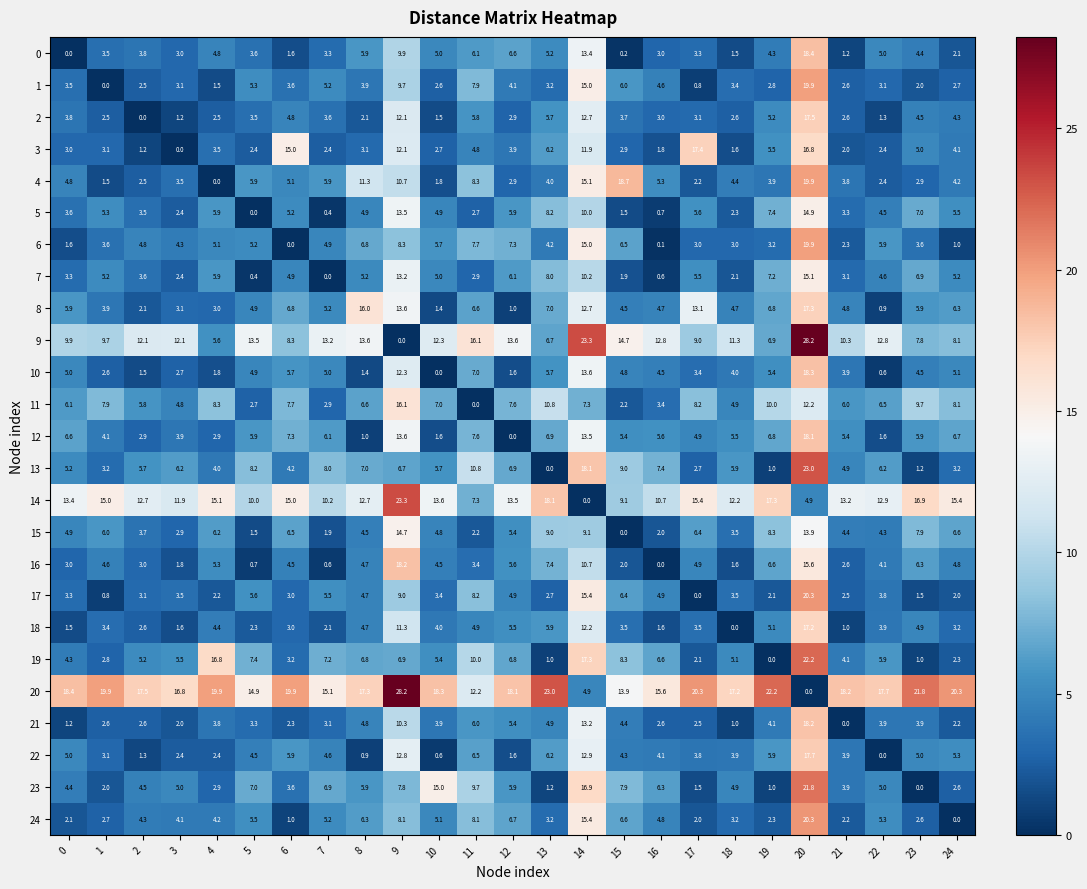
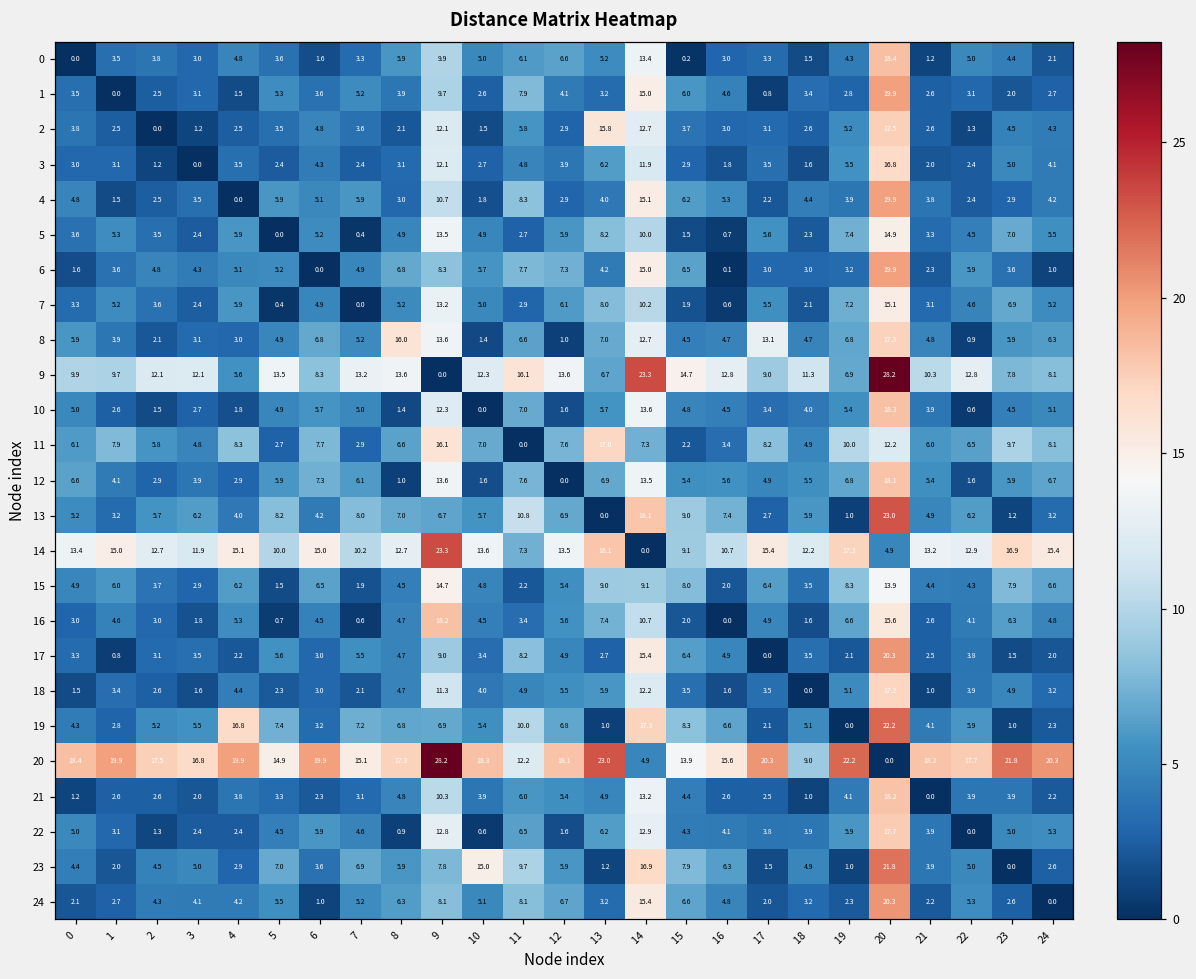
2, 13: 5.7 -> 15.8
3, 6: 15.0 -> 4.3
3, 17: 17.4 -> 3.5
4, 8: 11.3 -> 3.0
4, 15: 18.7 -> 6.2
11, 13: 10.8 -> 17.0
15, 15: 0.0 -> 8.0
20, 18: 17.2 -> 9.0
